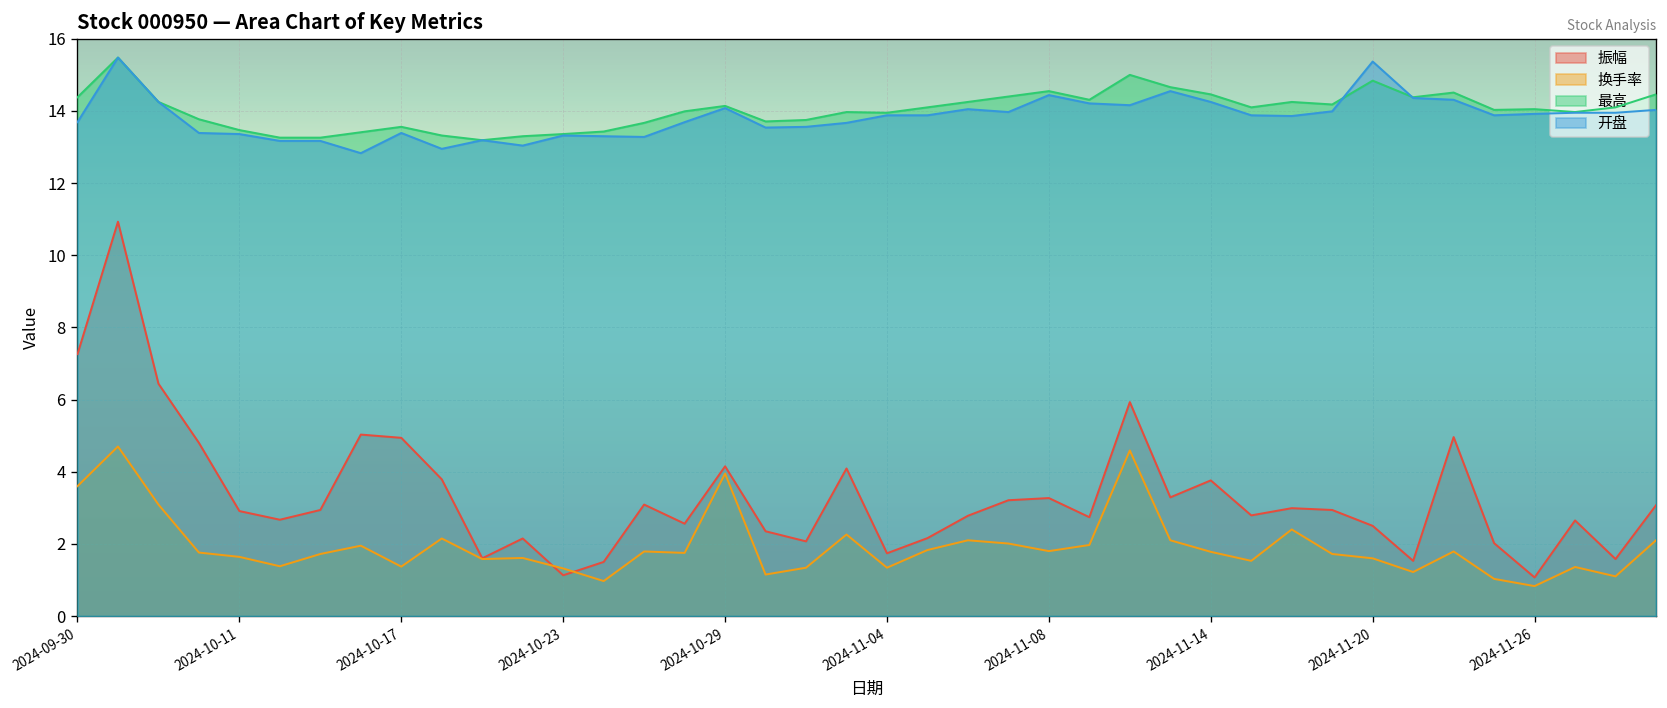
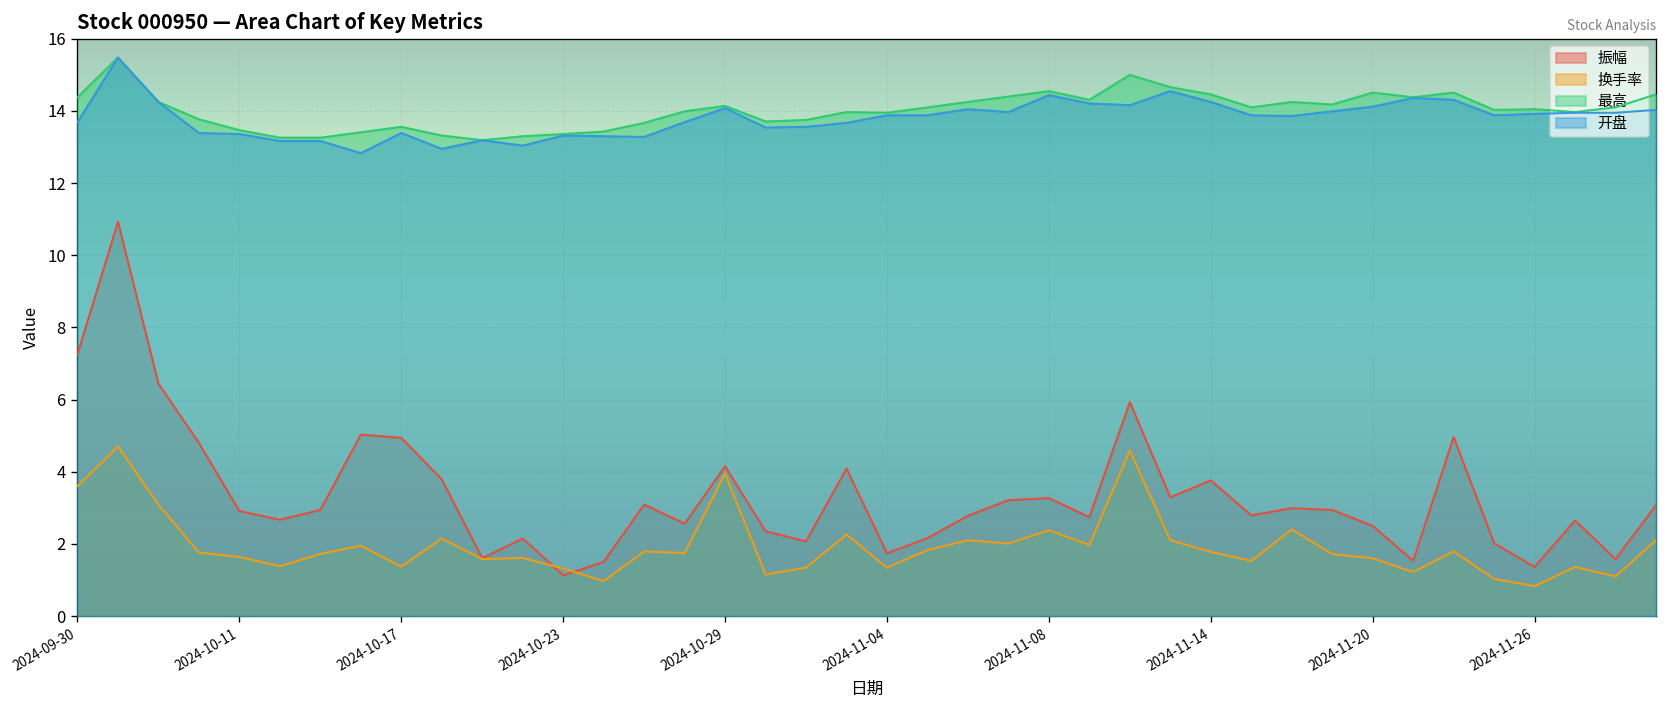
换手率, 2024-11-08: 1.8 -> 2.4
最高, 2024-11-20: 14.8 -> 14.5
开盘, 2024-11-20: 15.4 -> 14.1
振幅, 2024-11-26: 1.1 -> 1.4
